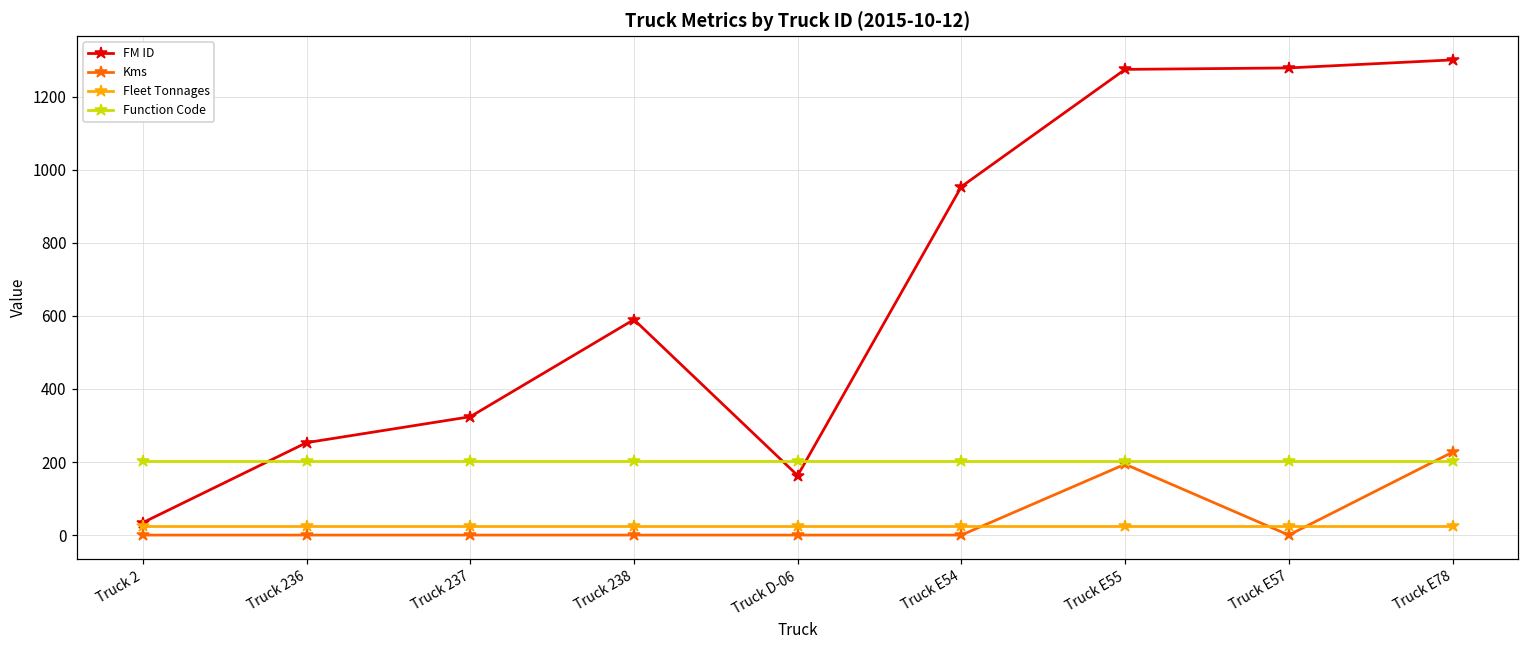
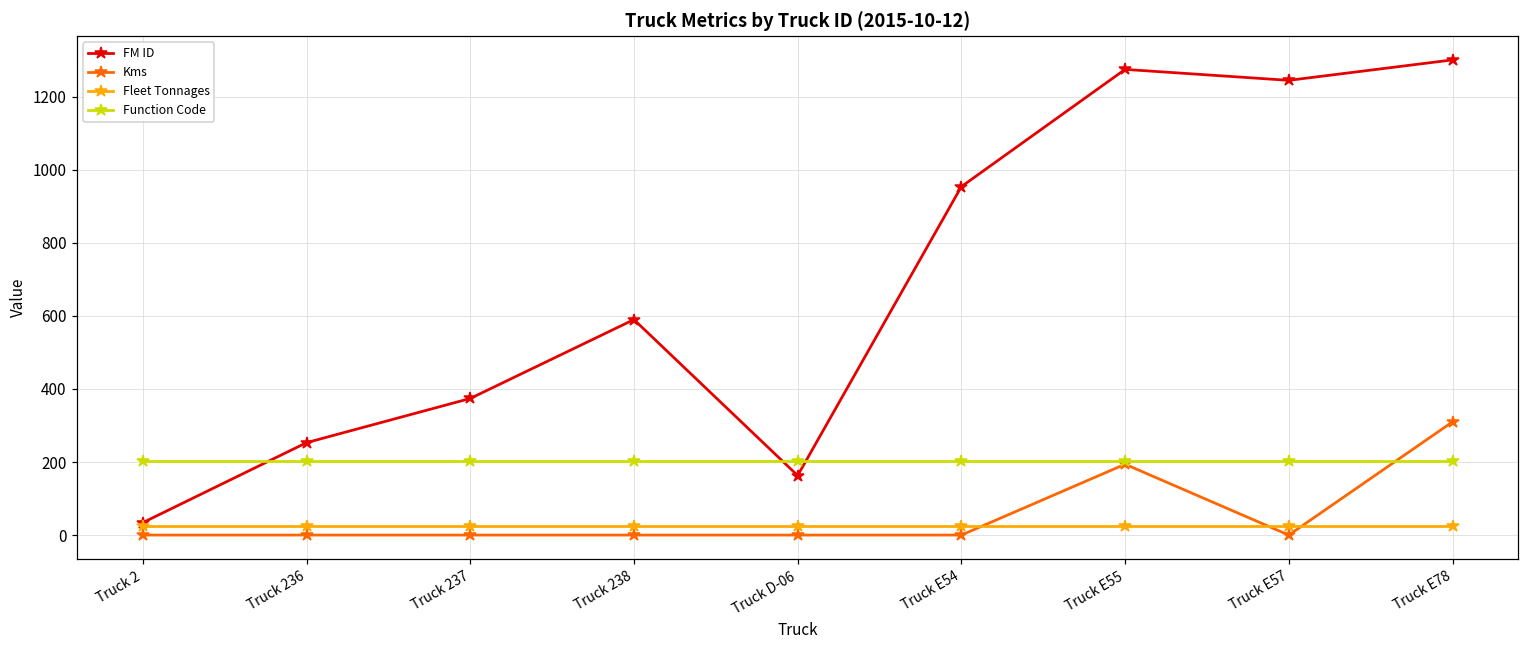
FM ID, Truck 237: 320 -> 370
FM ID, Truck E57: 1280 -> 1250
Kms, Truck E78: 230 -> 310
